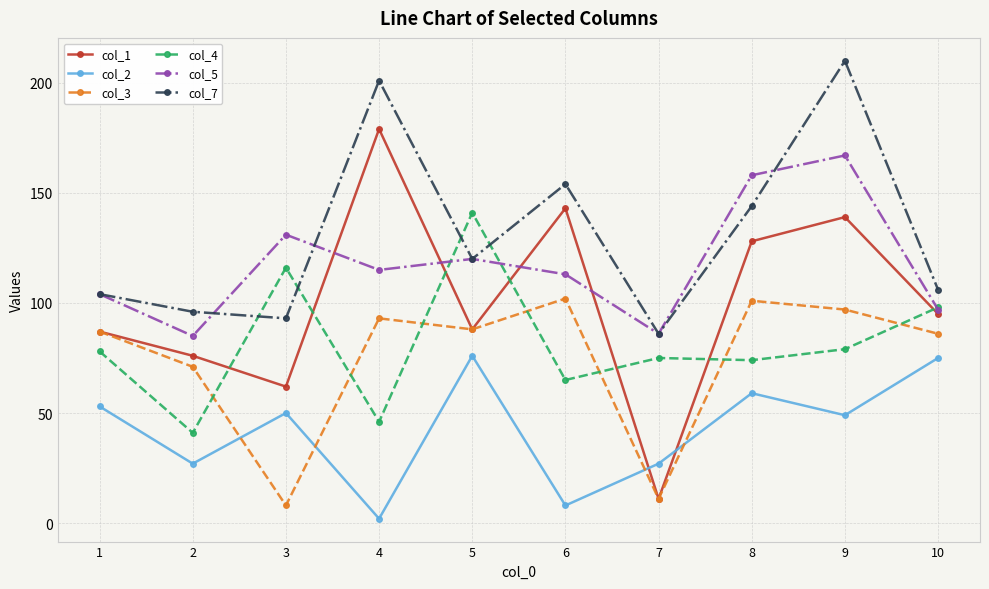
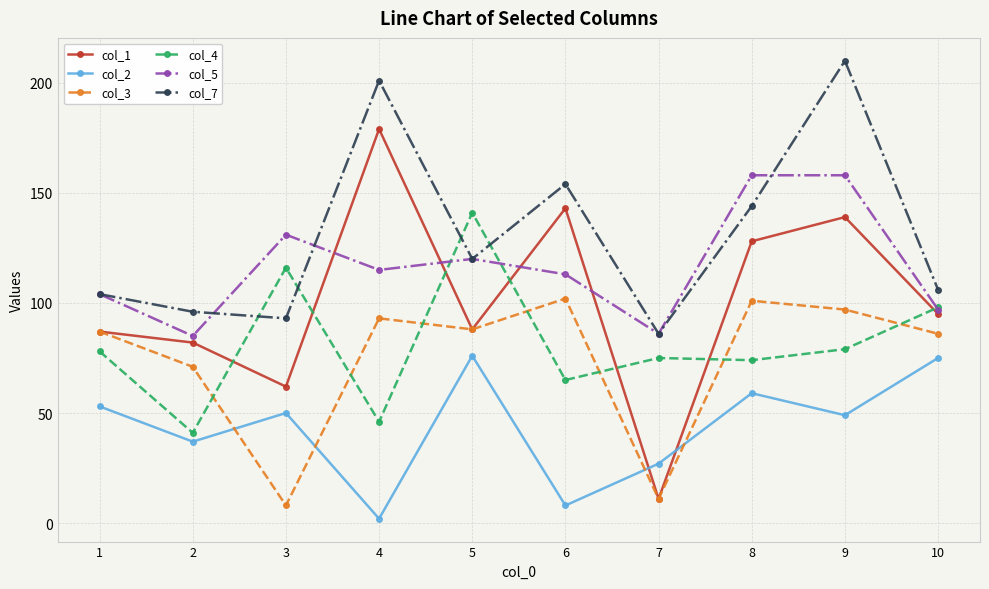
col_1, 2: 76 -> 82
col_2, 2: 27 -> 37
col_5, 9: 167 -> 158
